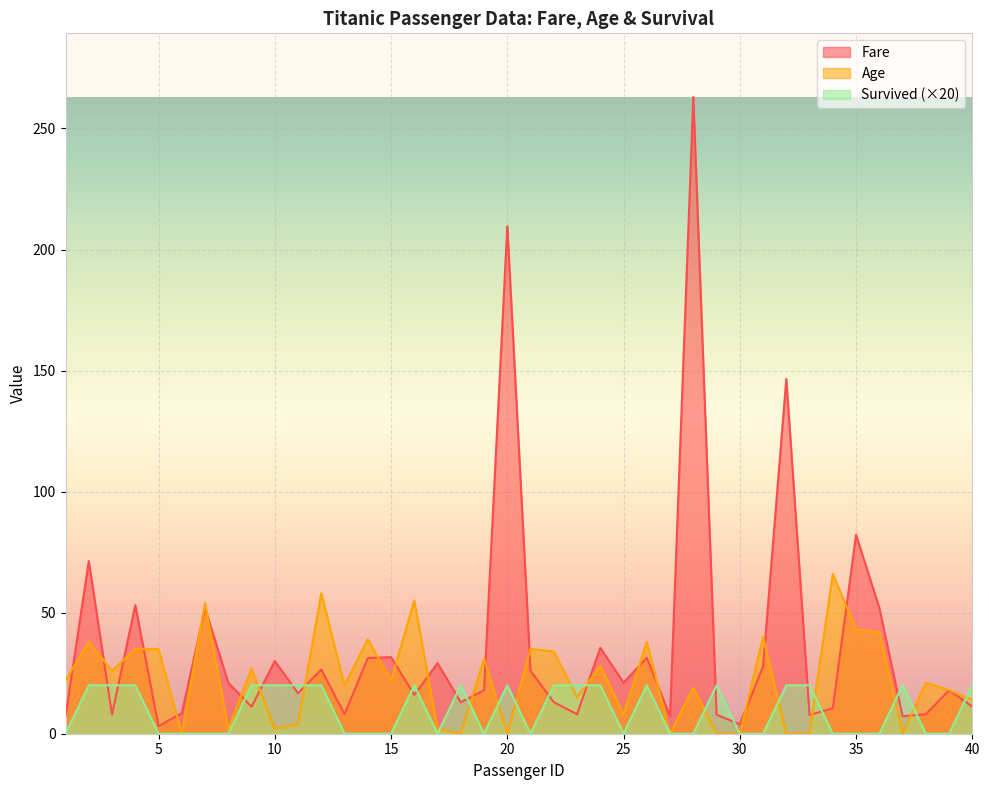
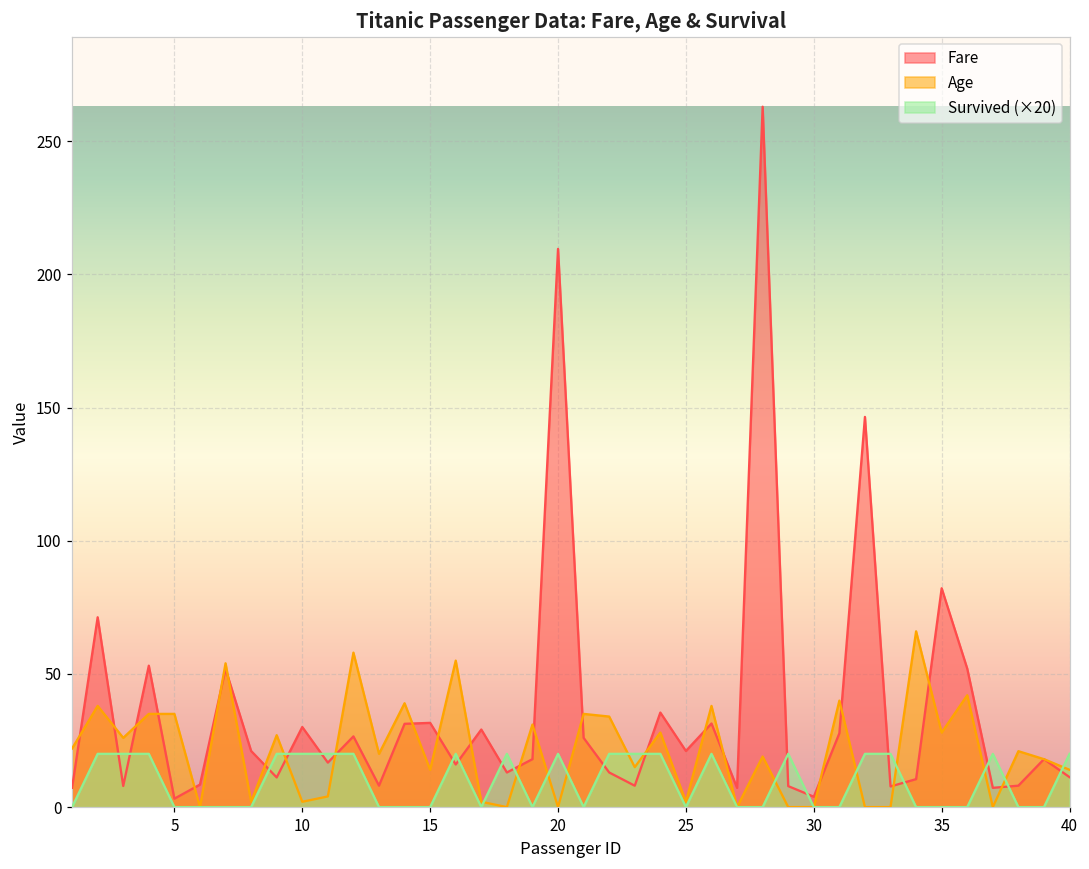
Age, 15: 22 -> 14
Age, 25: 8 -> 2
Age, 35: 43 -> 28
